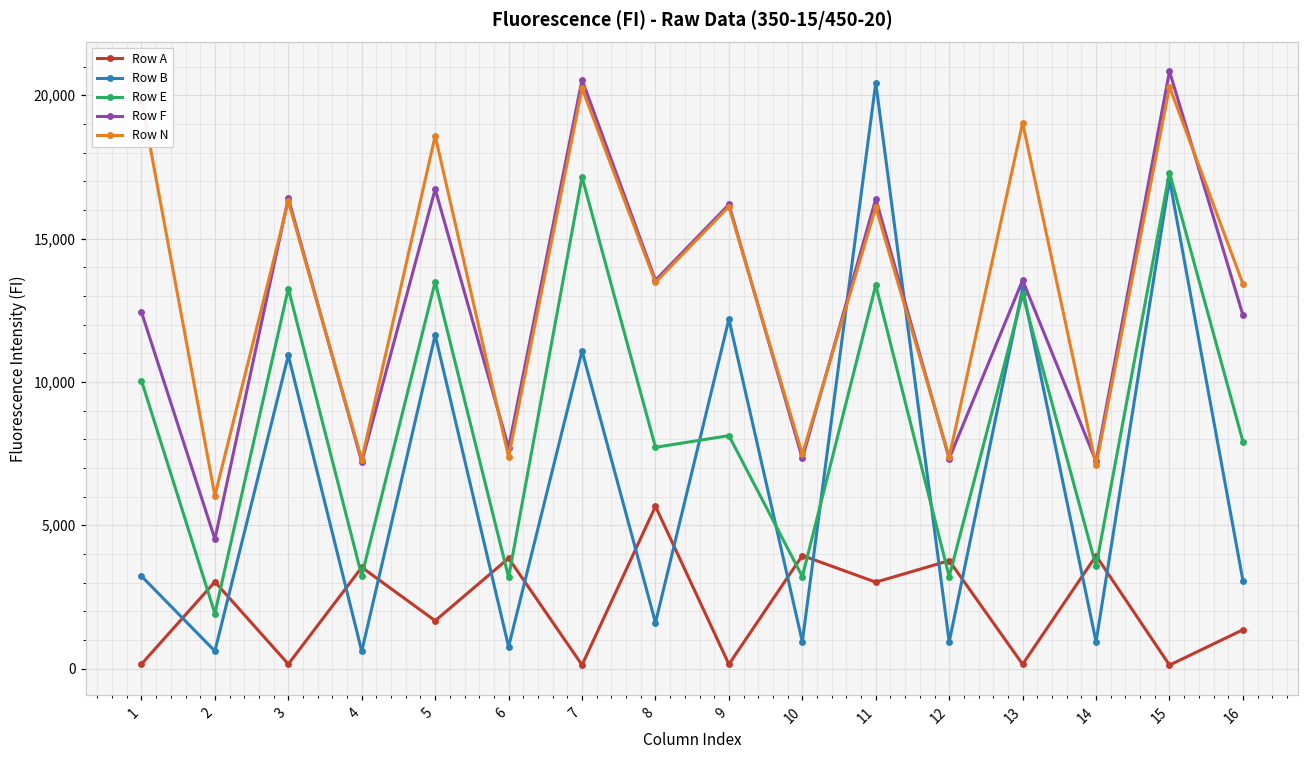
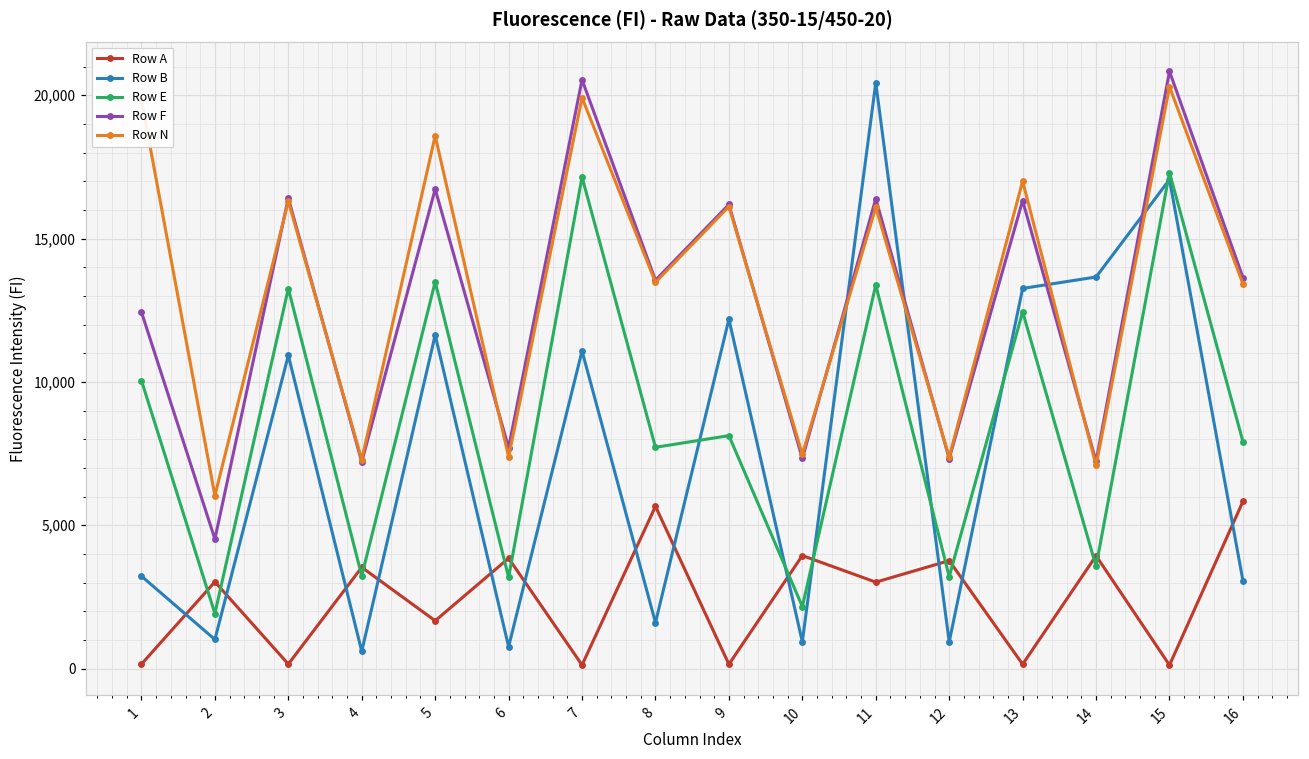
Row B, 2: 600 -> 1,000
Row N, 7: 20,200 -> 19,900
Row E, 10: 3,200 -> 2,200
Row E, 13: 13,100 -> 12,400
Row F, 13: 13,500 -> 16,300
Row N, 13: 19,000 -> 17,000
Row B, 14: 900 -> 13,700
Row A, 16: 1,400 -> 5,800
Row F, 16: 12,300 -> 13,600
